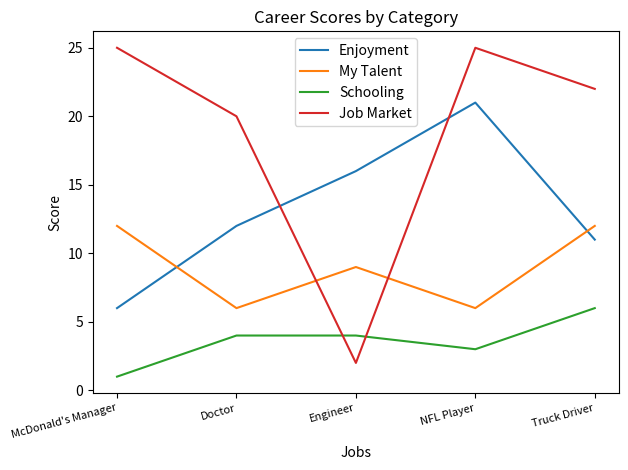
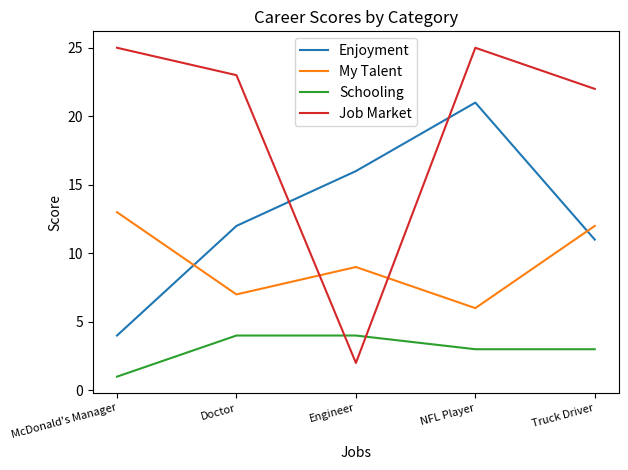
Enjoyment, McDonald's Manager: 6 -> 4
My Talent, McDonald's Manager: 12 -> 13
My Talent, Doctor: 6 -> 7
Job Market, Doctor: 20 -> 23
Schooling, Truck Driver: 6 -> 3
